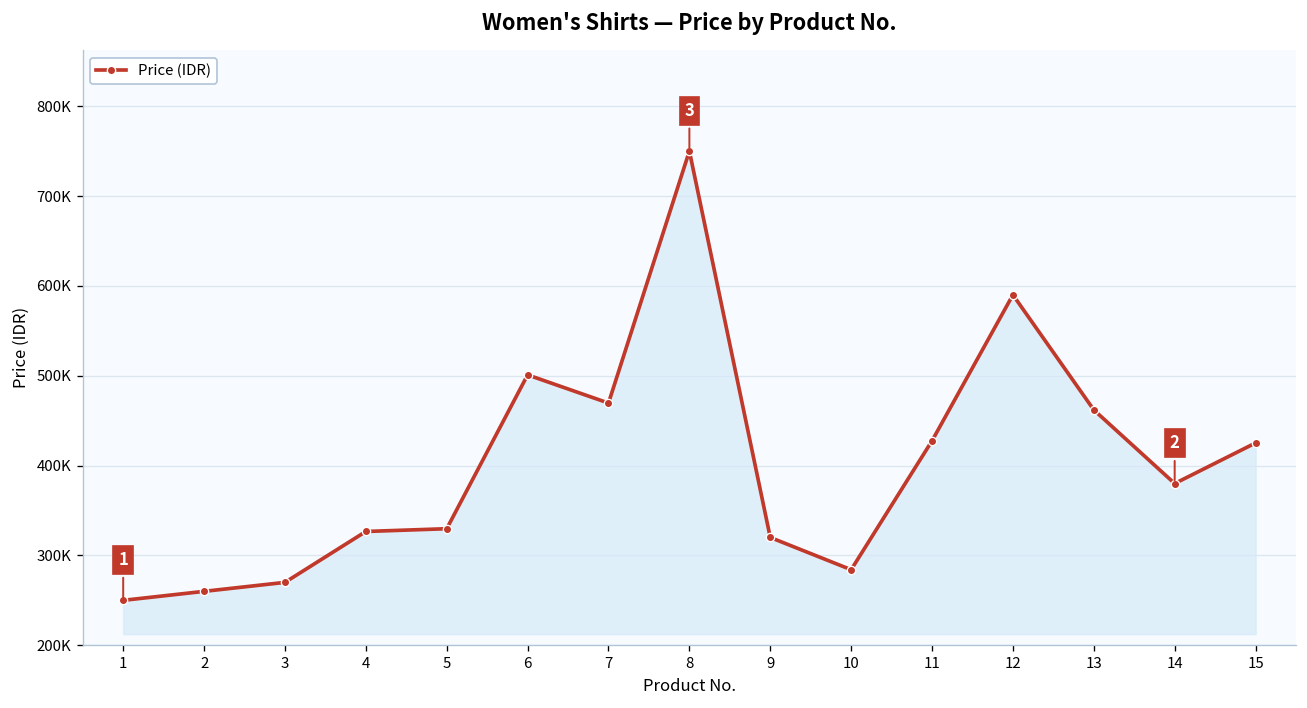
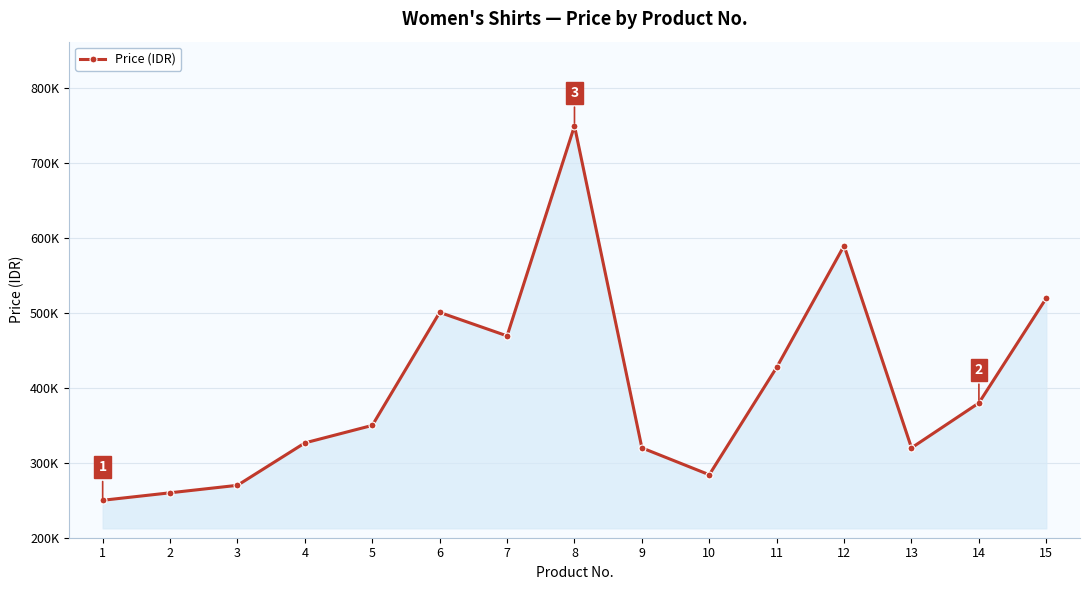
5: 330000 -> 350000
13: 460000 -> 320000
15: 430000 -> 520000
